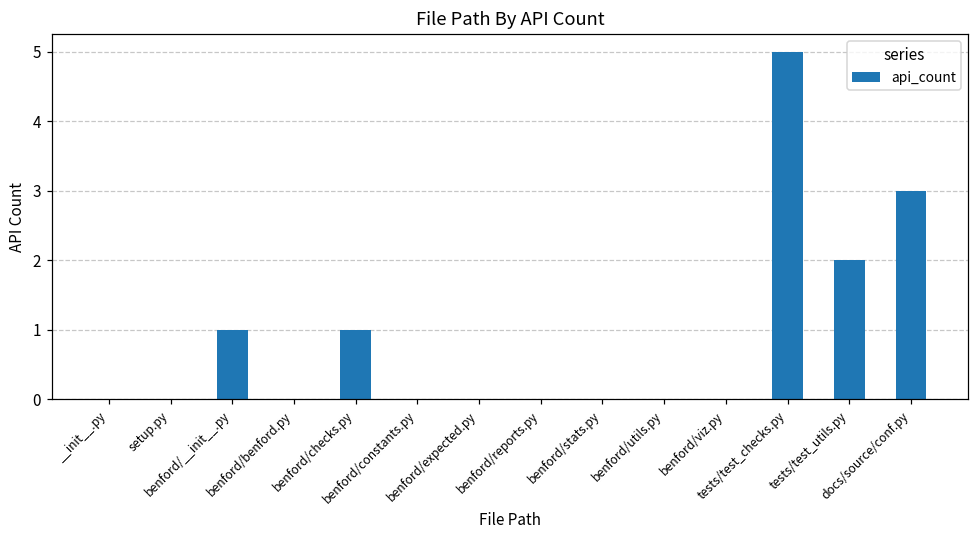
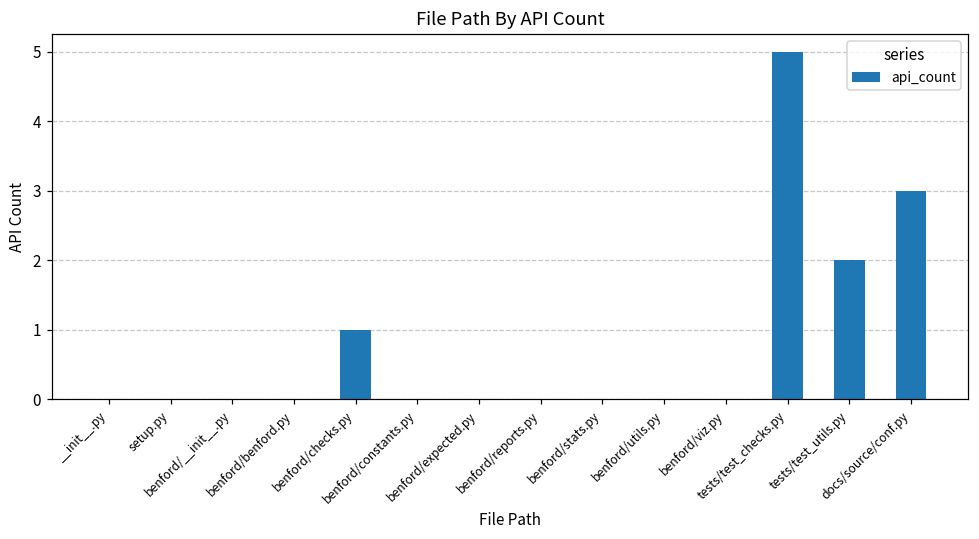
benford/__init__.py: 1 -> 0
